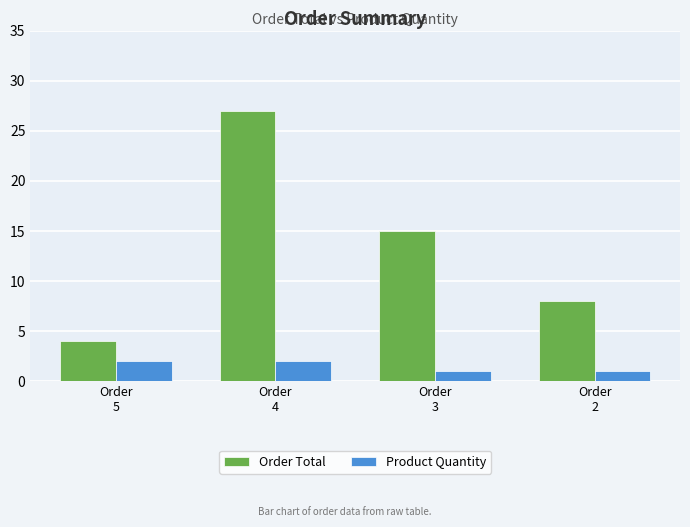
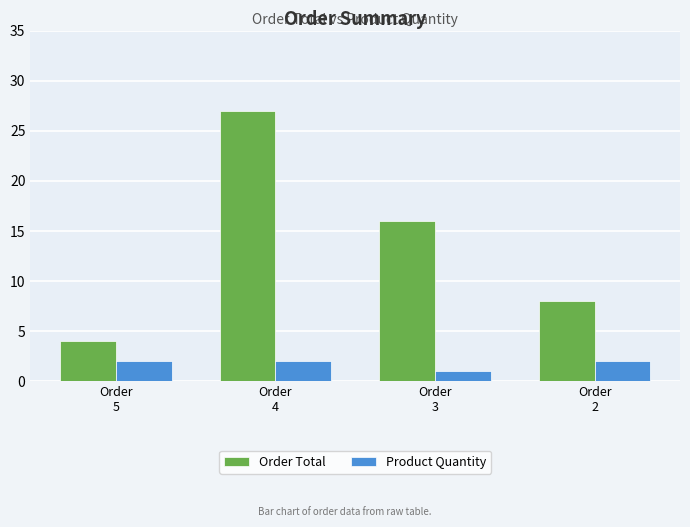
Order Total, Order 3: 15 -> 16
Product Quantity, Order 2: 1 -> 2
